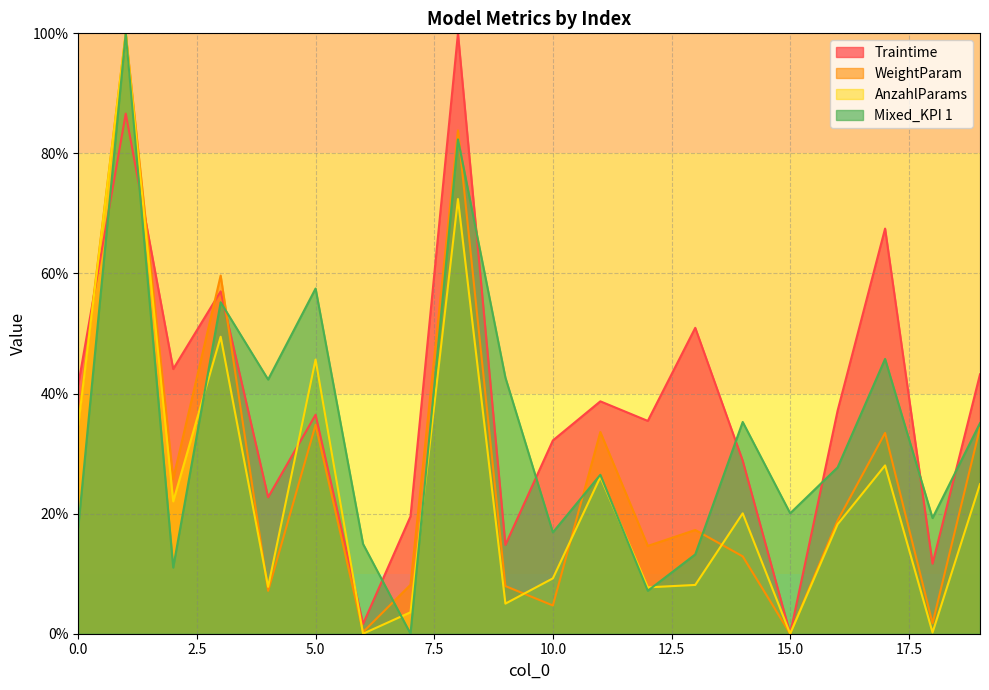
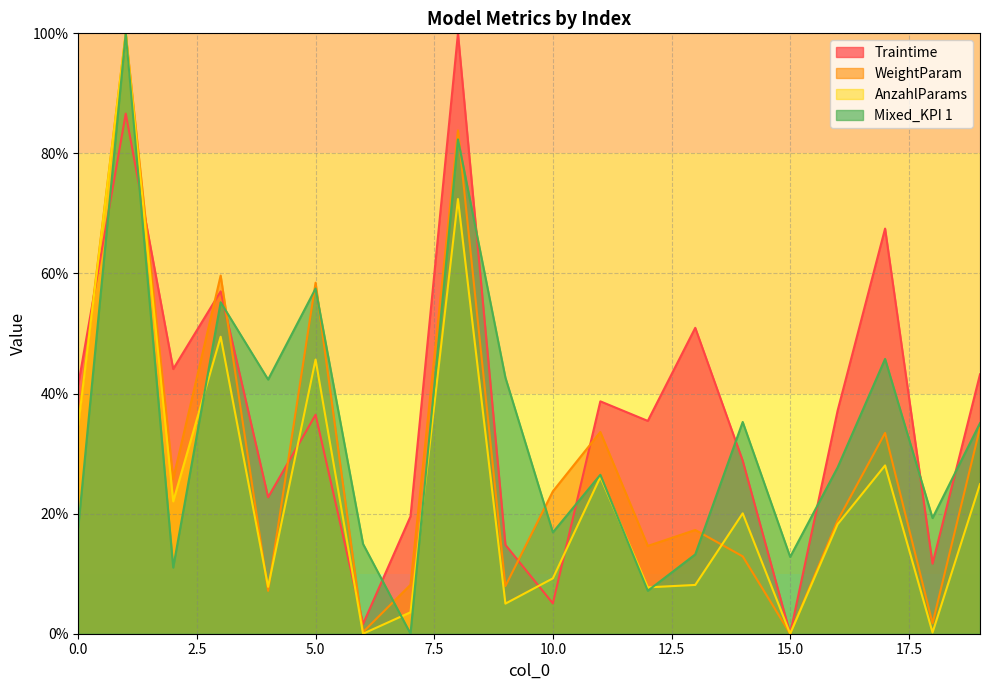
WeightParam, 5.0: 35% -> 58%
Traintime, 10.0: 32% -> 5%
WeightParam, 10.0: 5% -> 24%
Mixed_KPI 1, 15.0: 20% -> 13%
